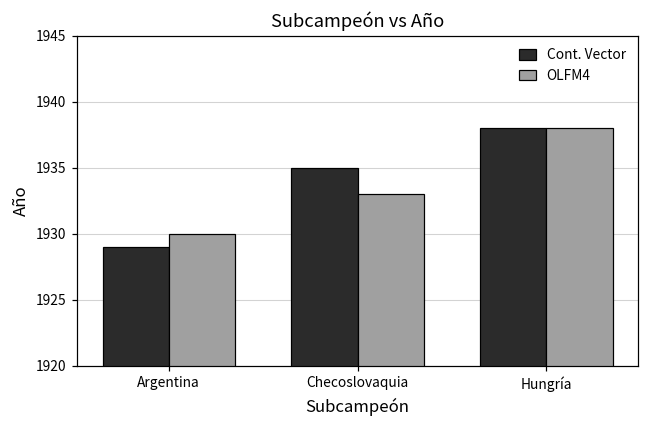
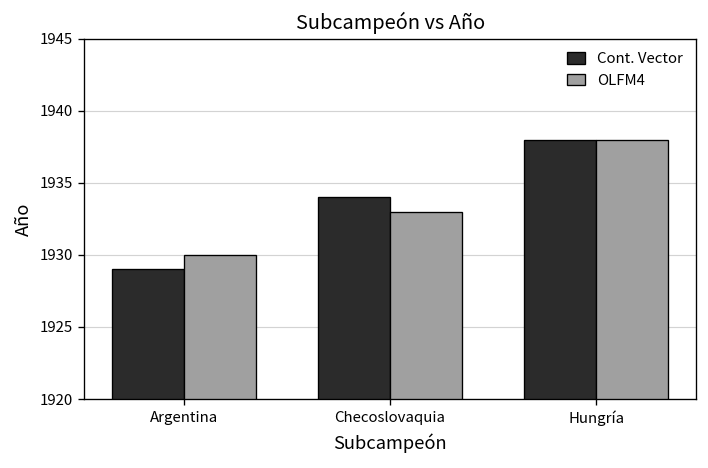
Cont. Vector, Checoslovaquia: 1935 -> 1934
